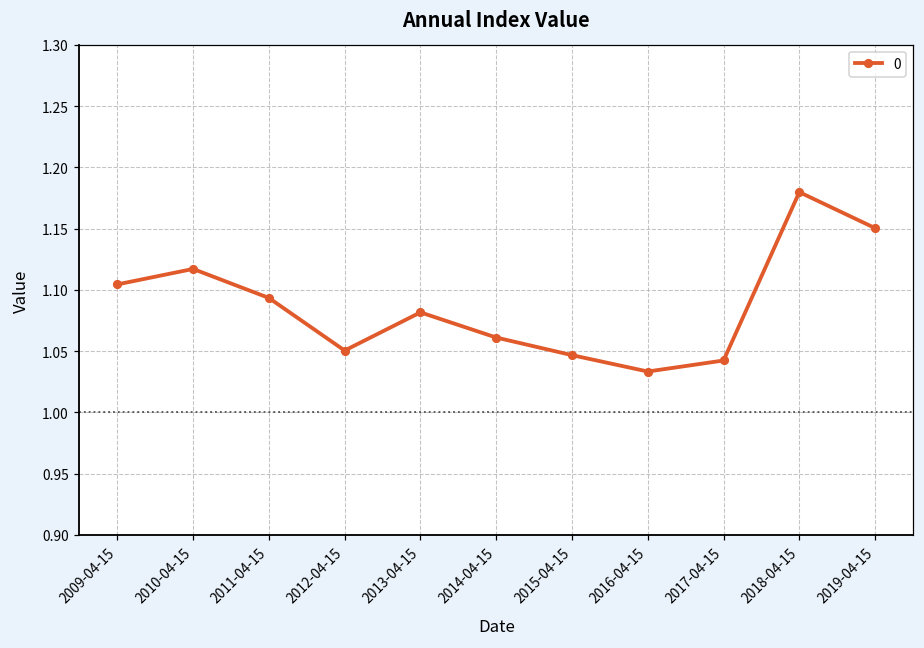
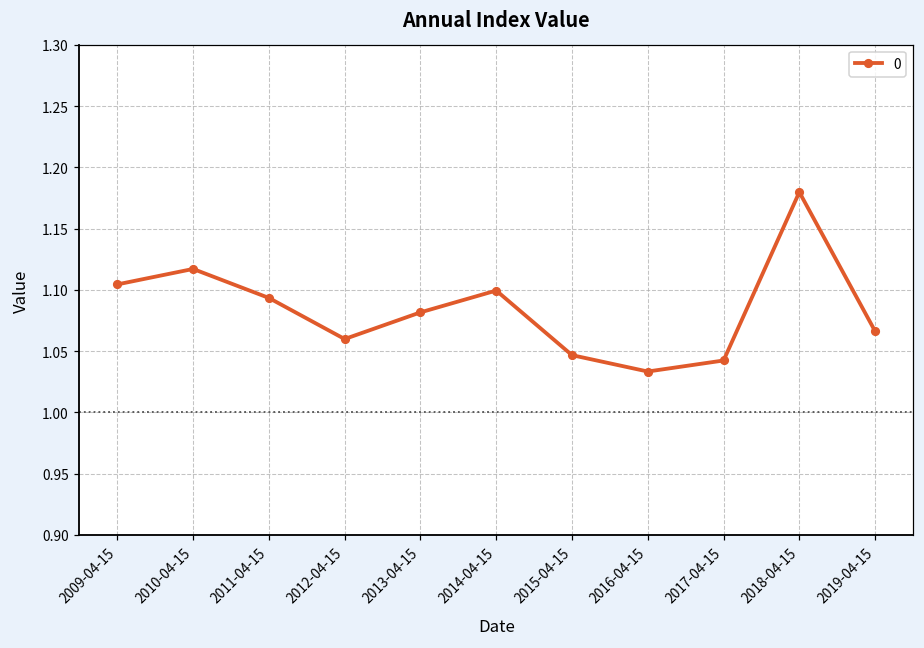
2012-04-15: 1.050 -> 1.060
2014-04-15: 1.061 -> 1.099
2019-04-15: 1.150 -> 1.066
